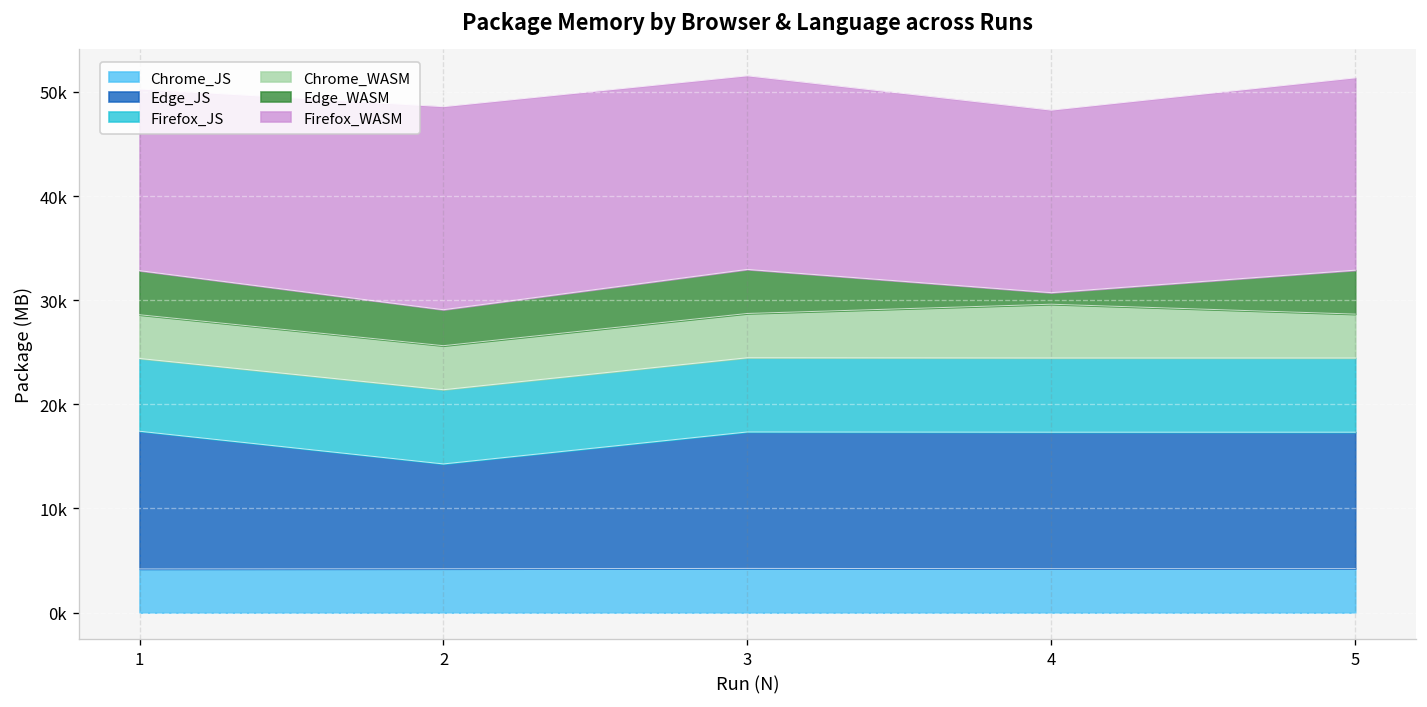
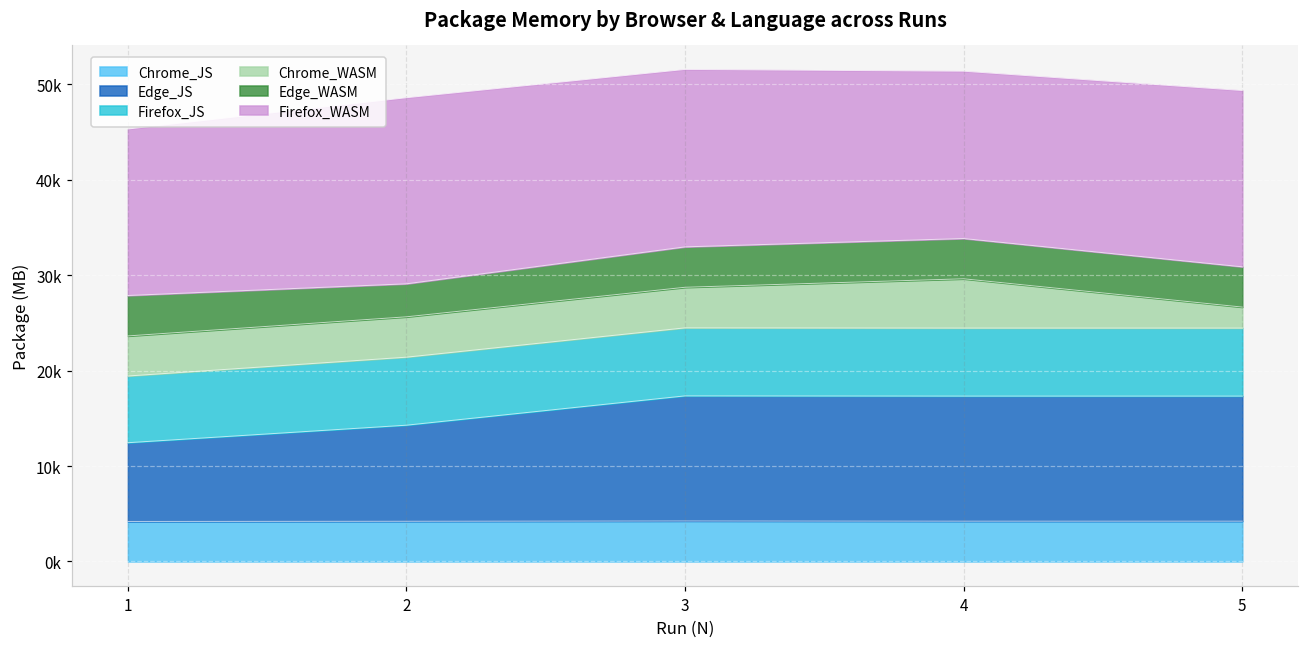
Edge_JS, 1: 13000 -> 8000
Edge_WASM, 4: 1000 -> 4000
Chrome_WASM, 5: 4000 -> 2000
